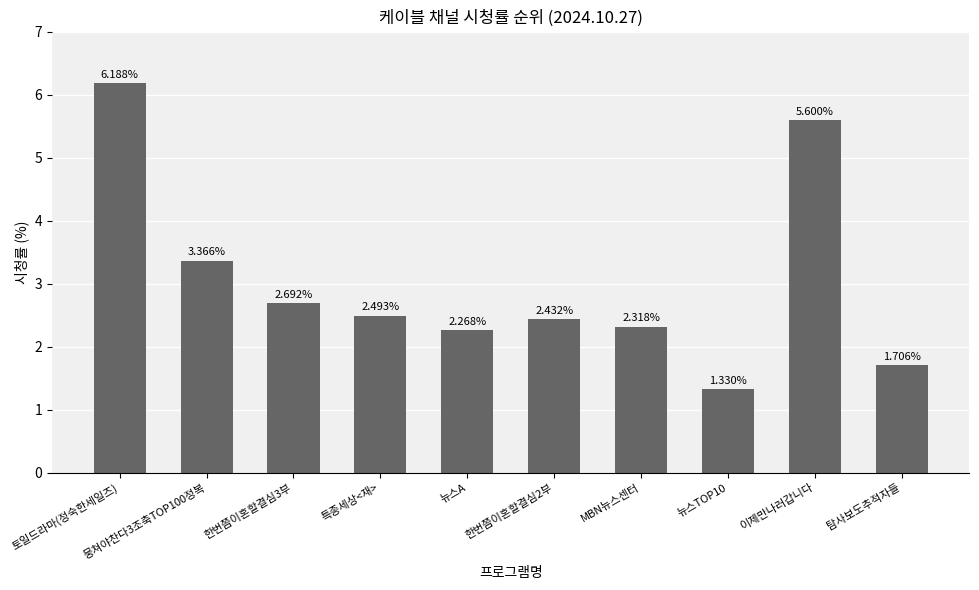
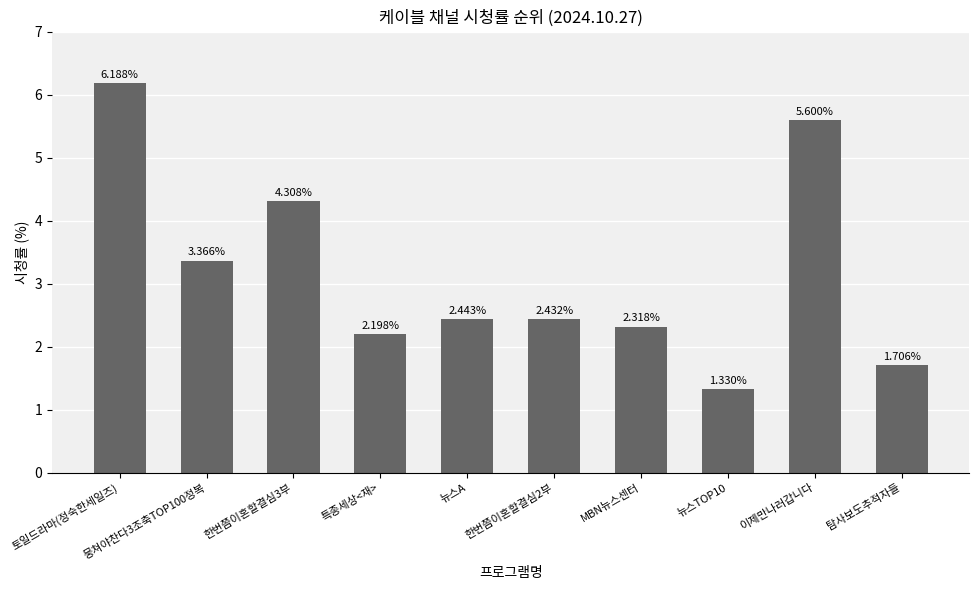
한번쯤이혼할결심3부: 2.692% -> 4.308%
특종세상<재>: 2.493% -> 2.198%
뉴스A: 2.268% -> 2.443%
